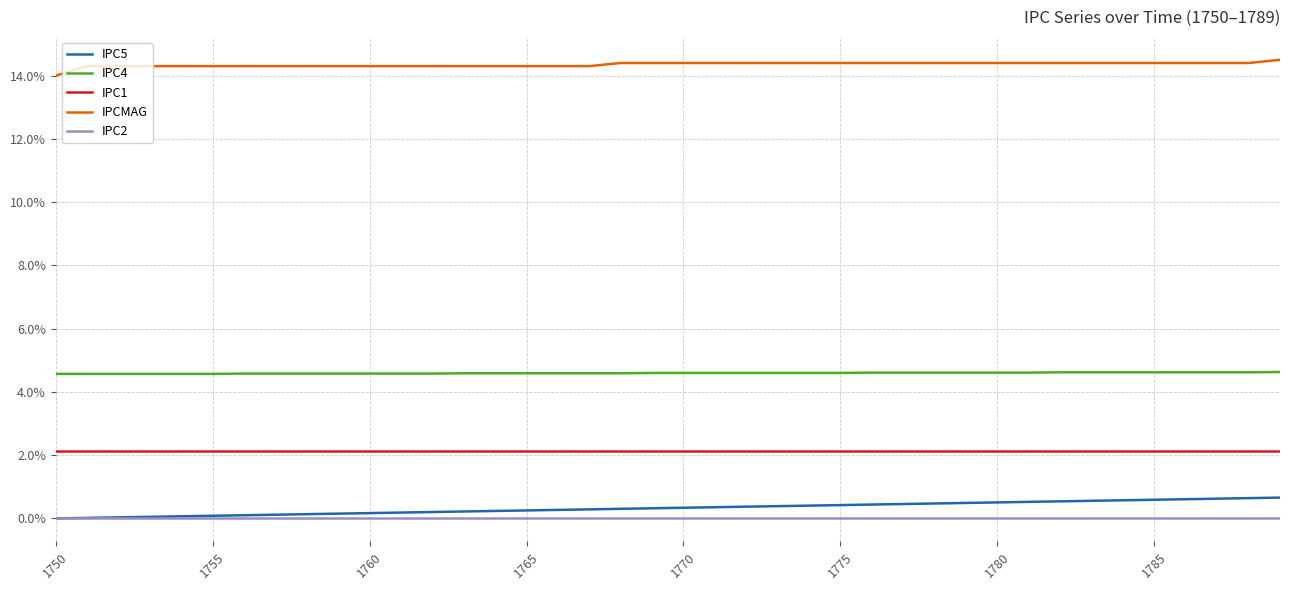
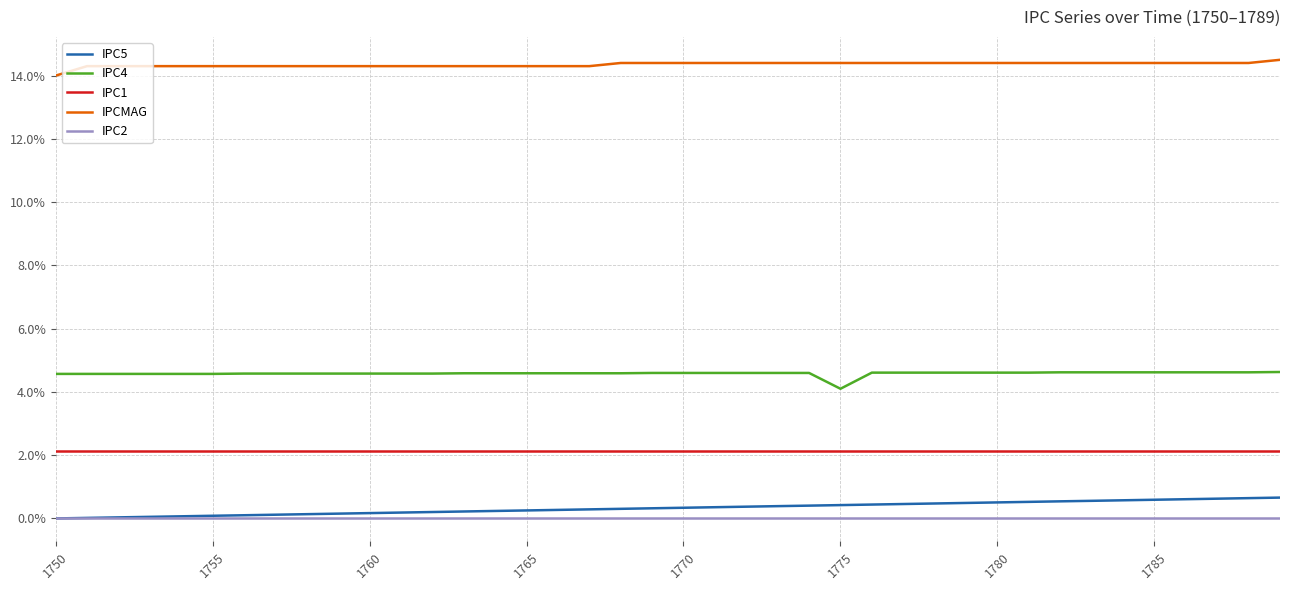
IPC4, 1775: 4.6% -> 4.1%
